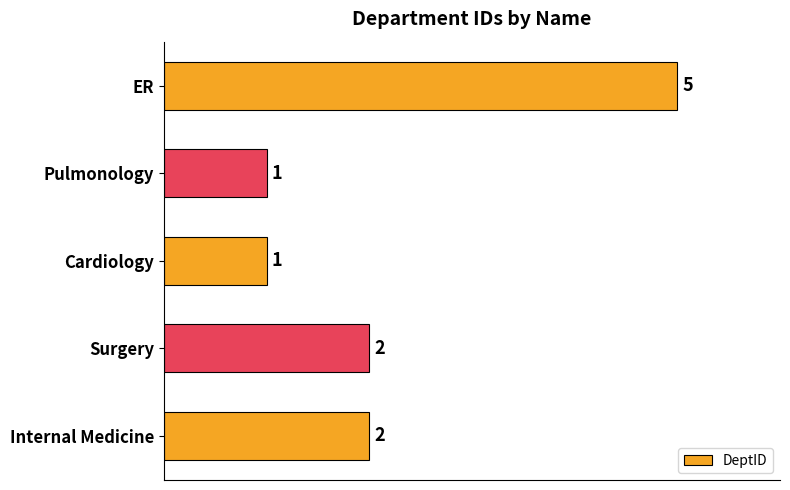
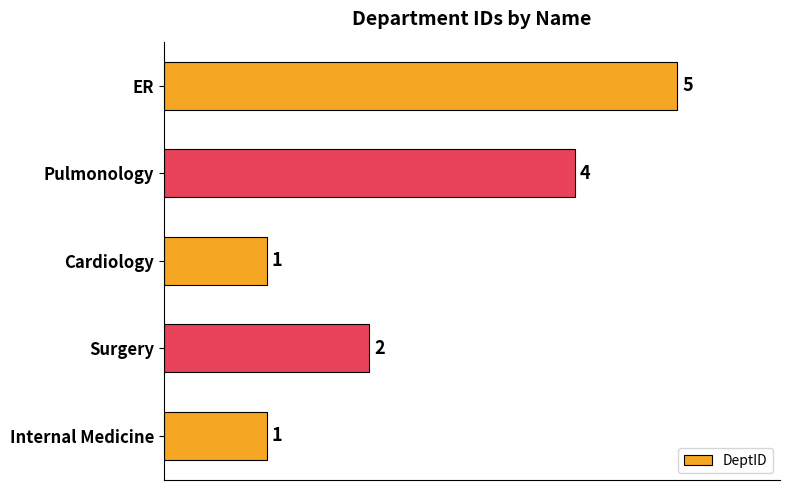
Pulmonology: 1 -> 4
Internal Medicine: 2 -> 1
